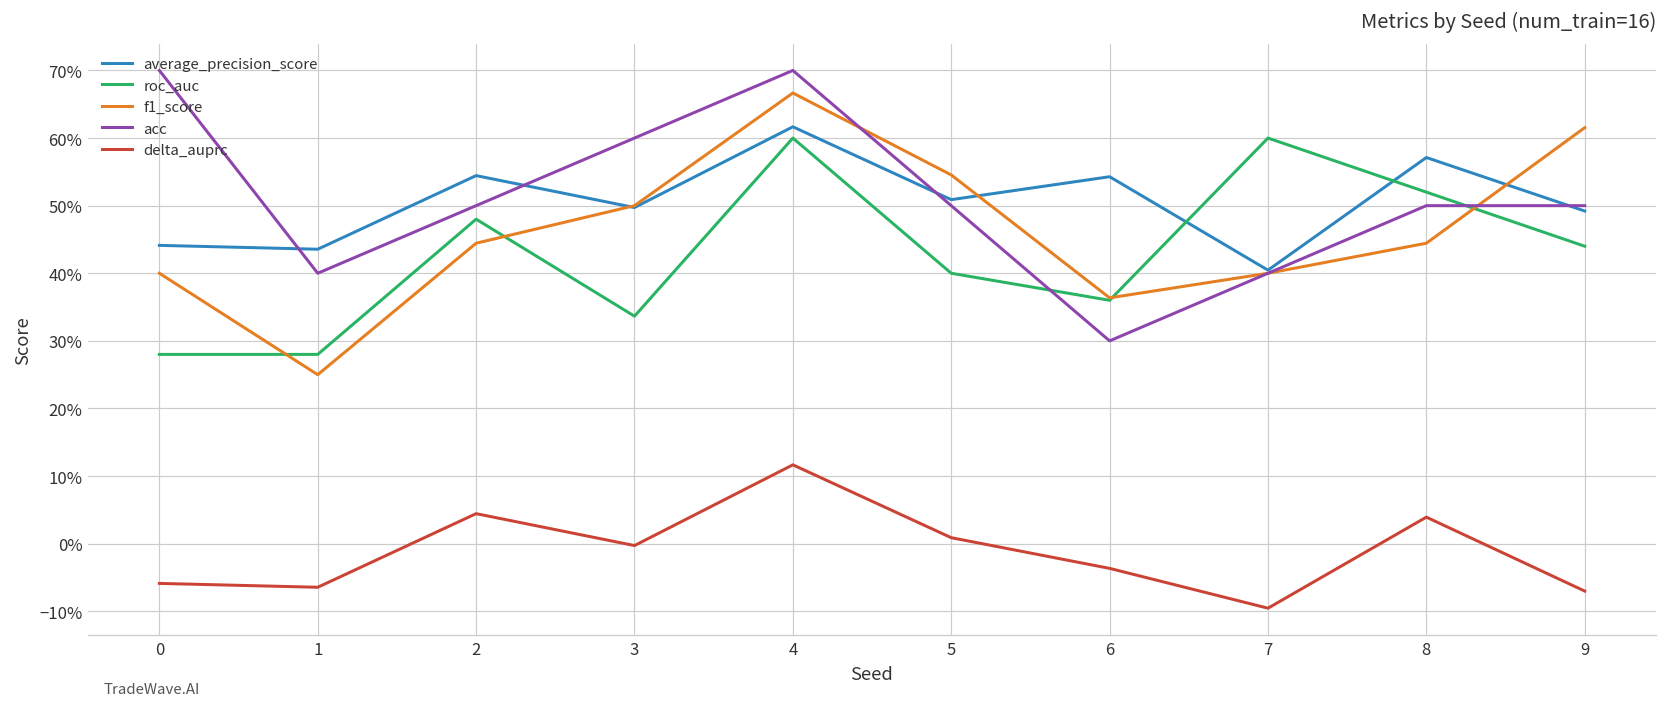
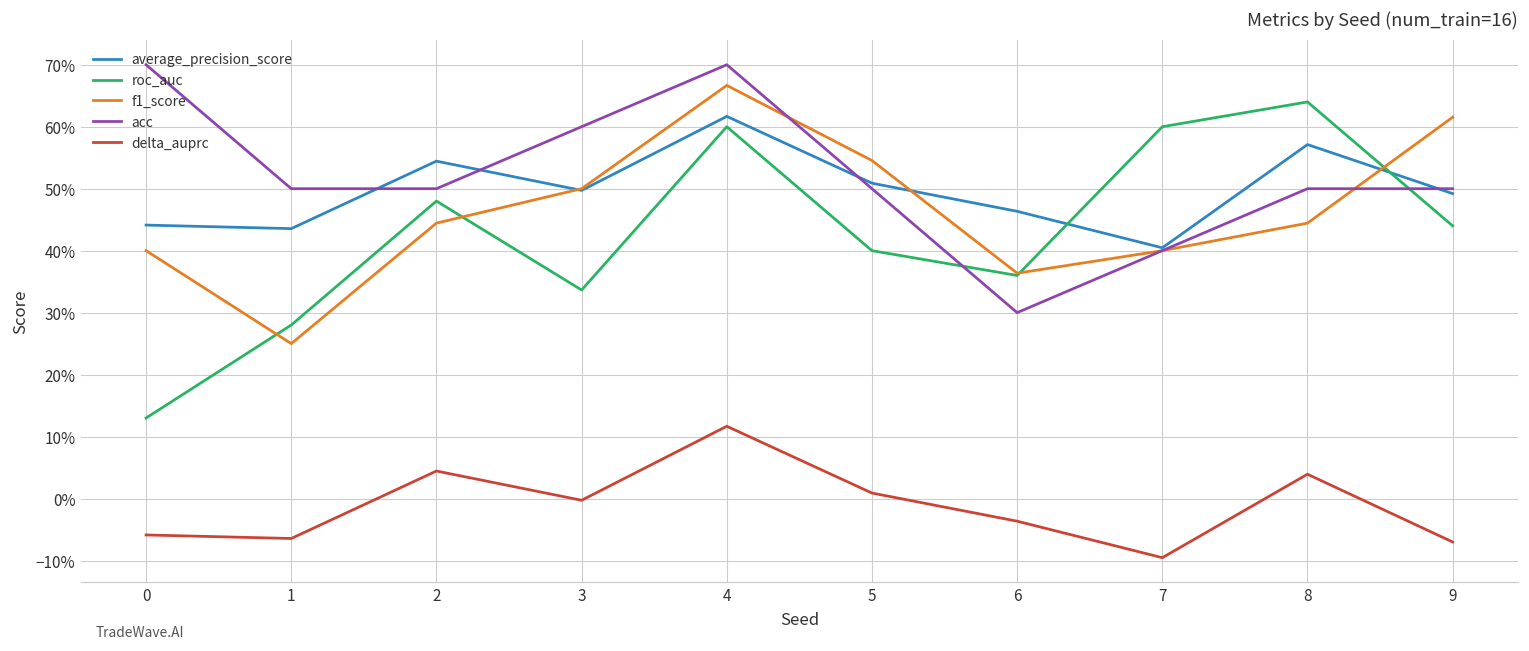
roc_auc, 0: 28% -> 13%
acc, 1: 40% -> 50%
average_precision_score, 6: 54% -> 46%
roc_auc, 8: 52% -> 64%
